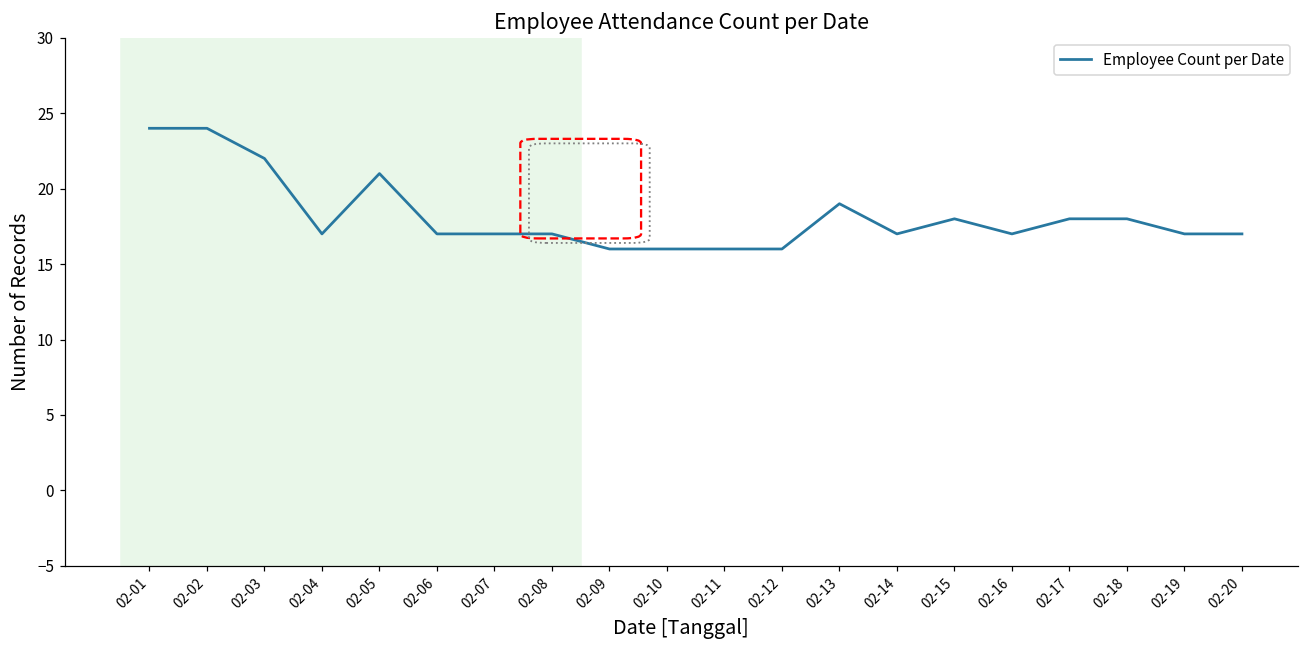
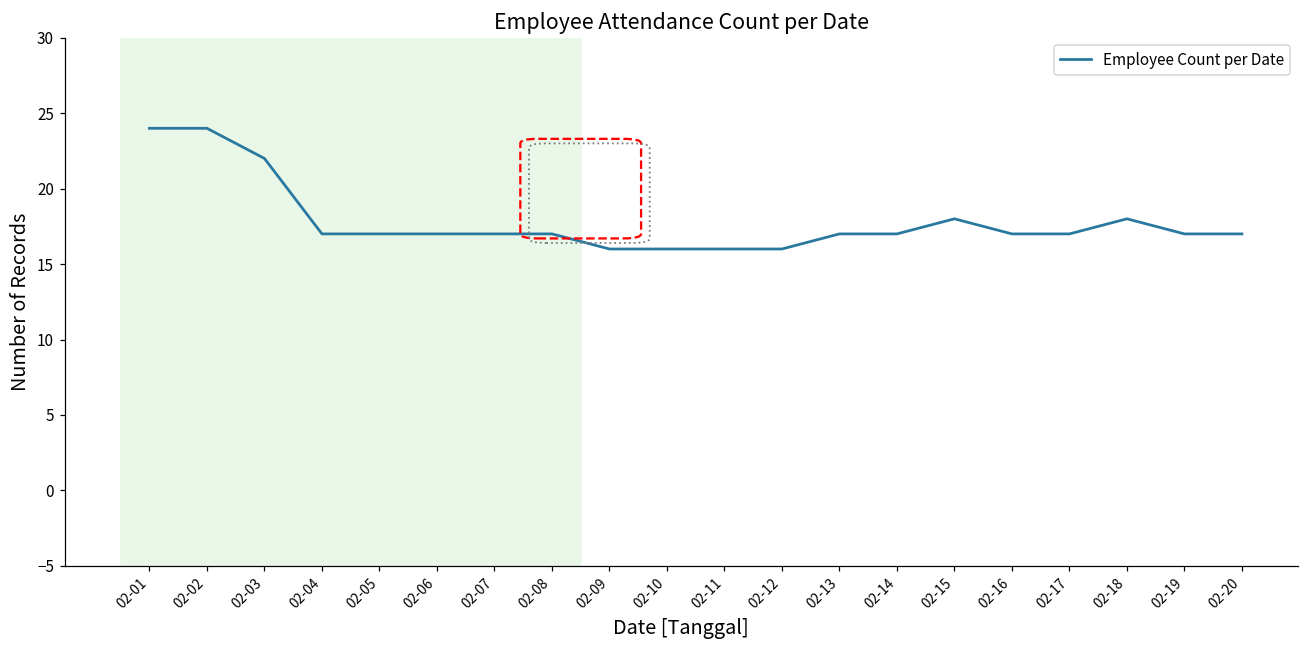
02-05: 21 -> 17
02-13: 19 -> 17
02-17: 18 -> 17
